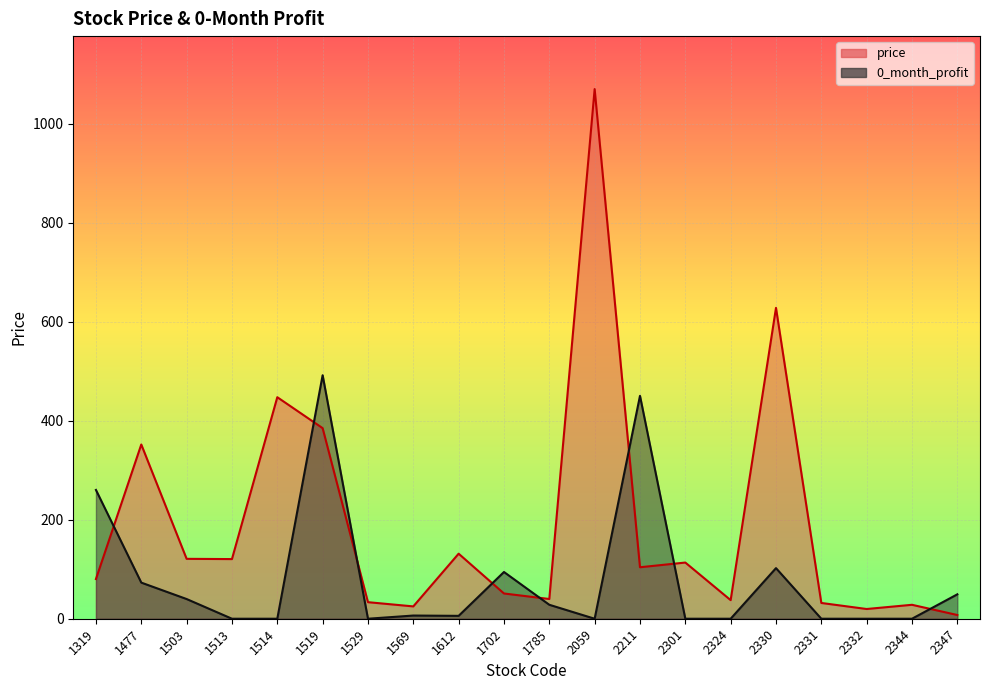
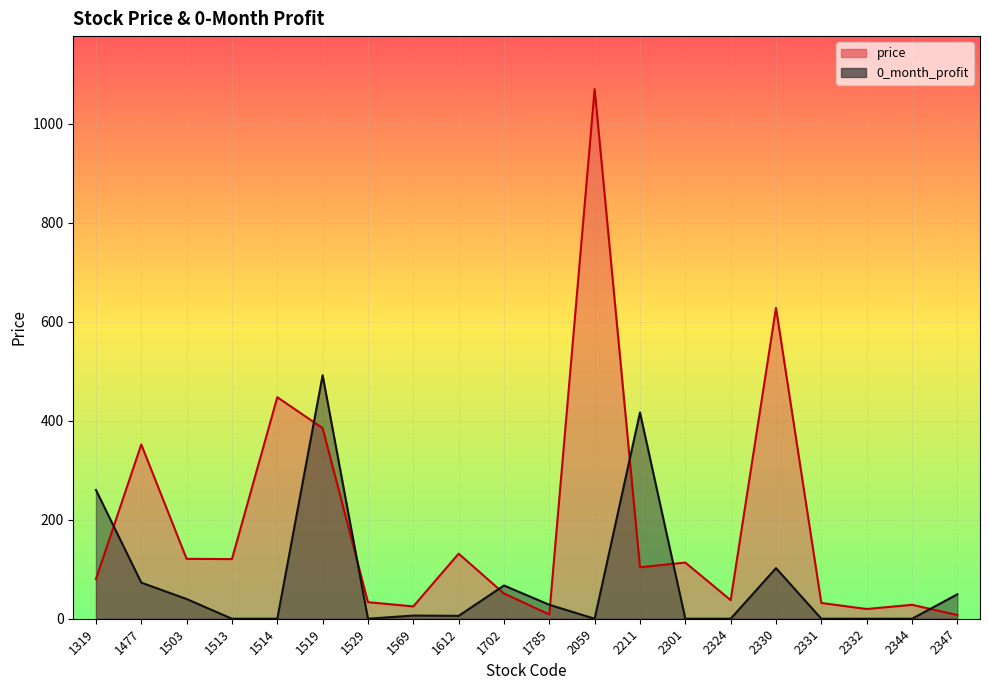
0_month_profit, 1702: 90 -> 70
price, 1785: 40 -> 10
0_month_profit, 2211: 450 -> 420
